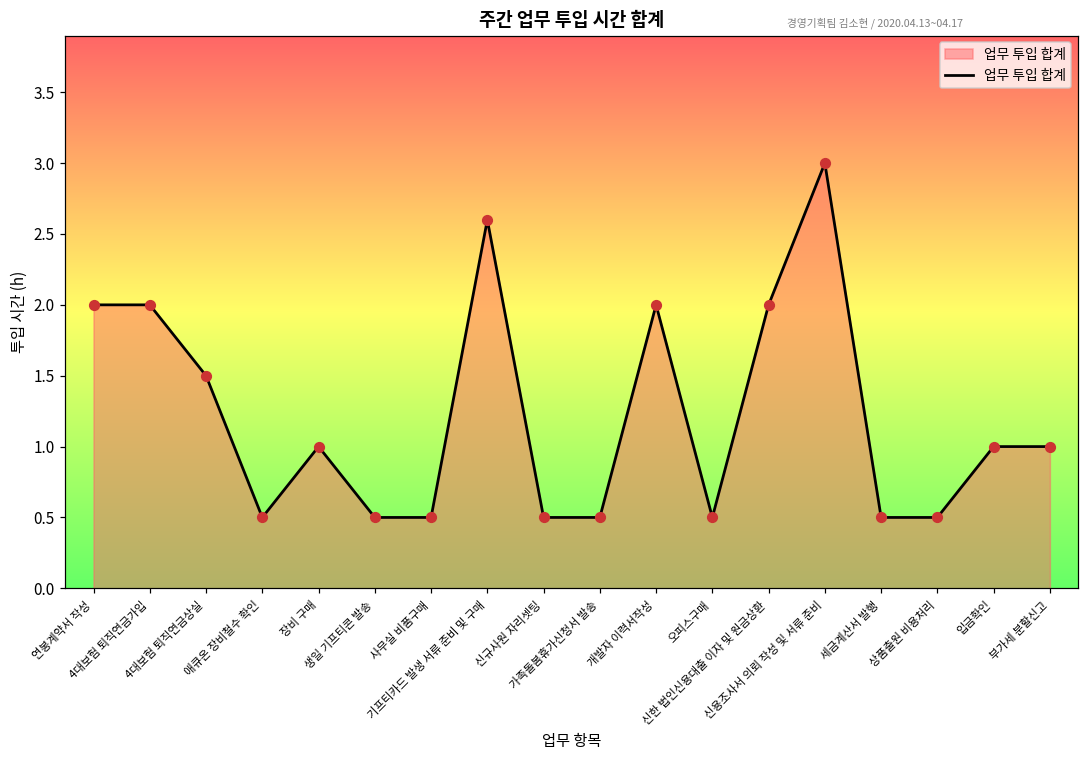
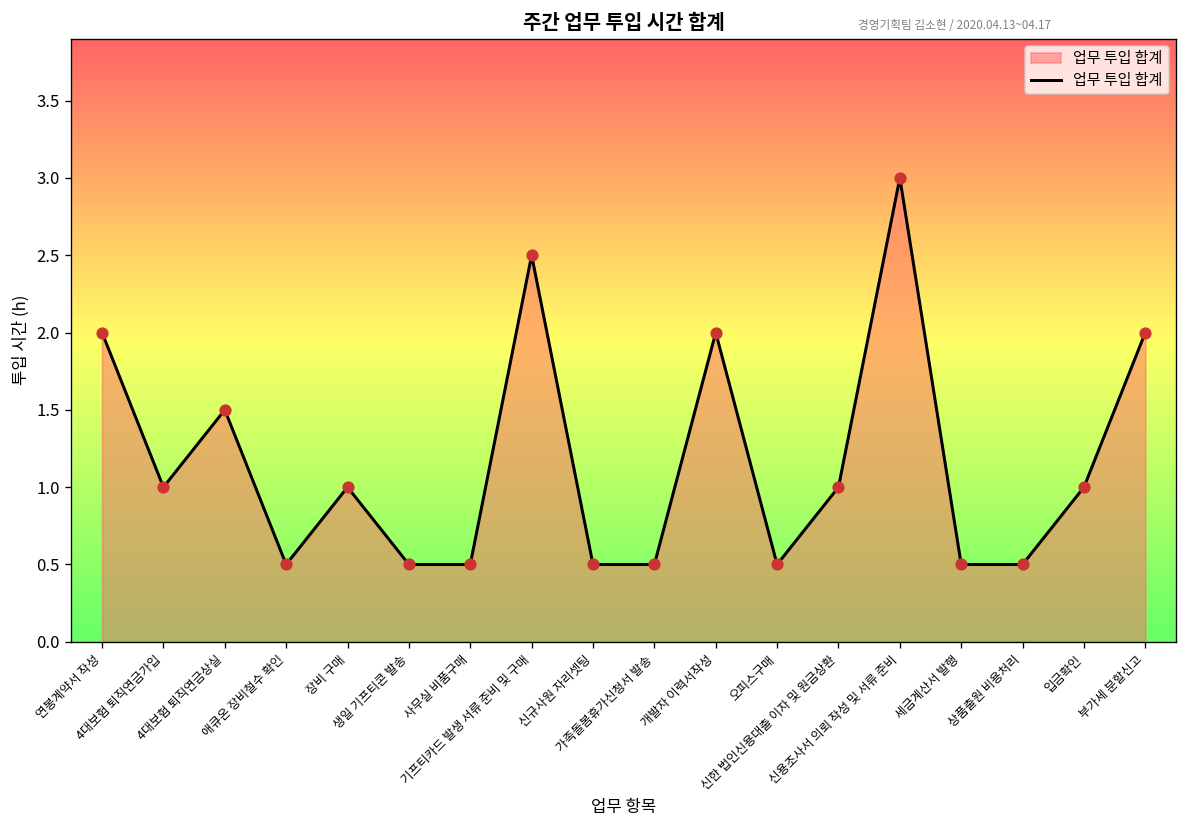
4대보험 퇴직연금가입: 2 -> 1
기프티카드 발생 서류 준비 및 구매: 2.6 -> 2.5
신한 법인신용대출 이자 및 원금상환: 2 -> 1
부가세 분할신고: 1 -> 2
